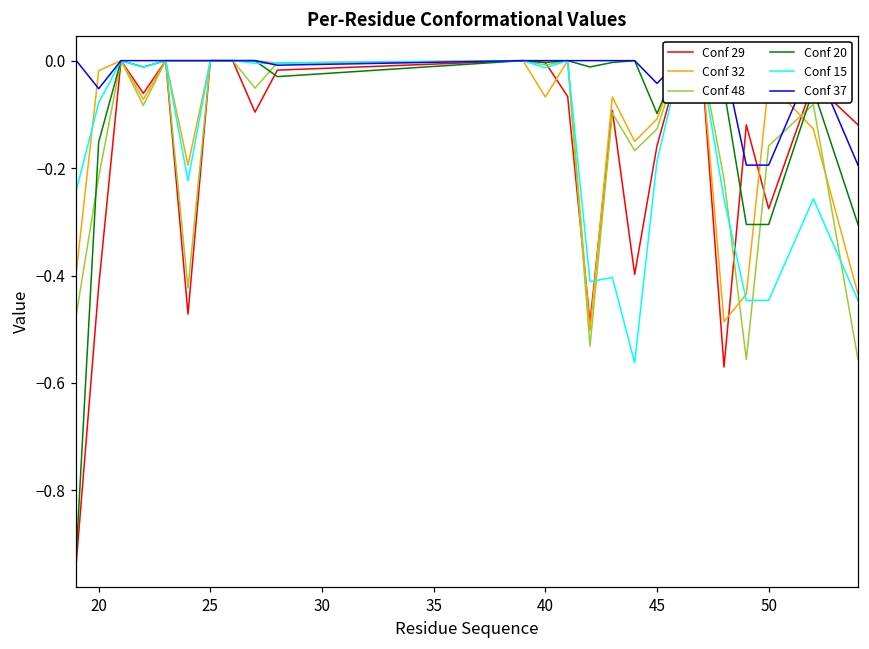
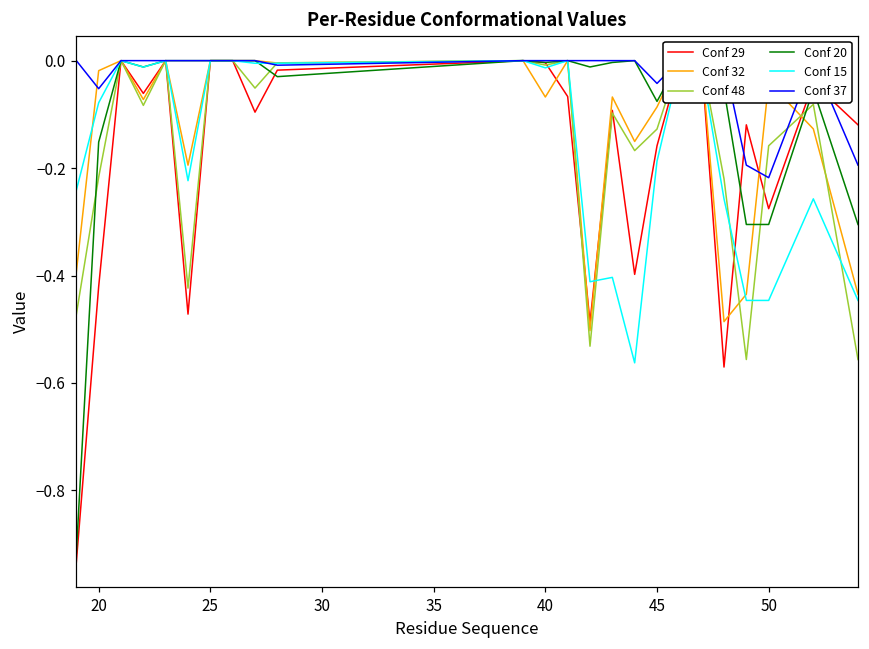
Conf 32, 45: -0.11 -> -0.09
Conf 20, 45: -0.10 -> -0.08
Conf 37, 50: -0.19 -> -0.22
